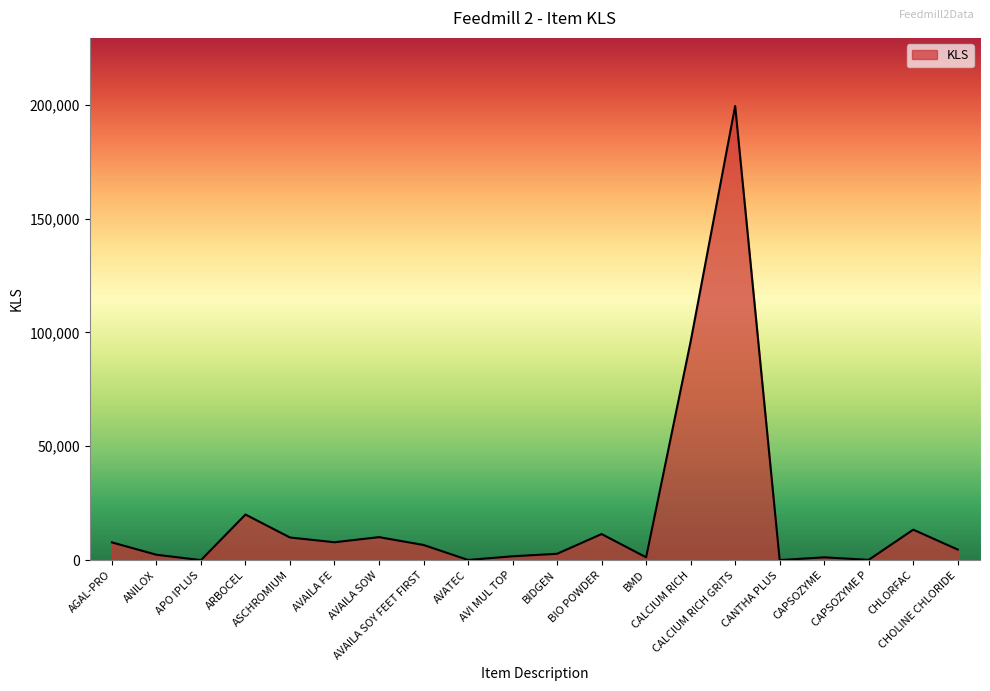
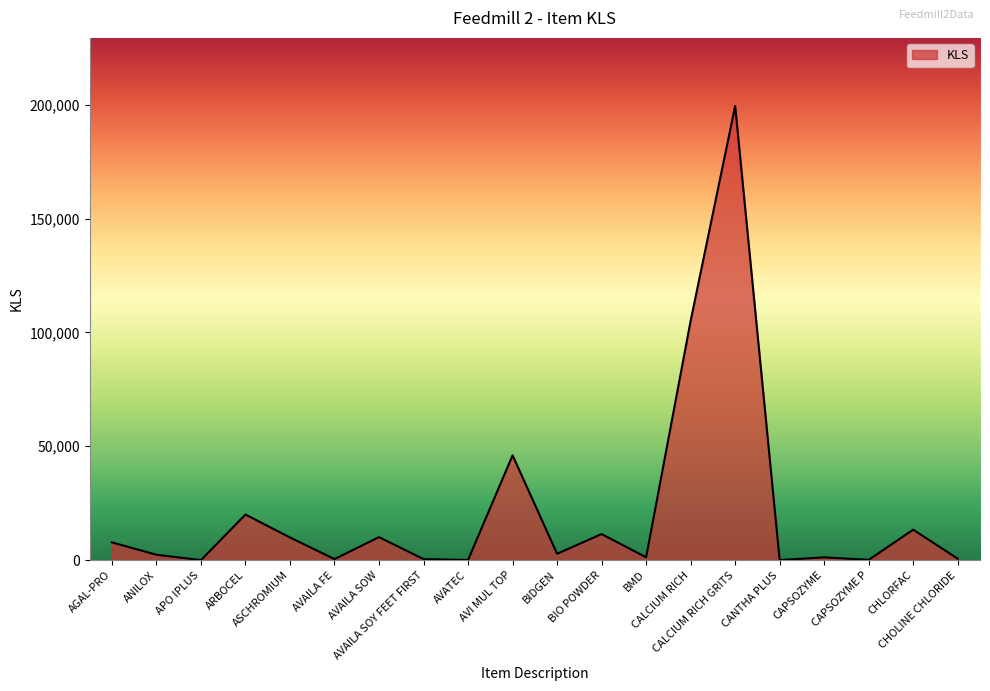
AVAILA FE: 8,000 -> 0
AVAILA SOY FEET FIRST: 7,000 -> 0
AVI MUL TOP: 2,000 -> 46,000
CALCIUM RICH: 96,000 -> 105,000
CHOLINE CHLORIDE: 5,000 -> 1,000
